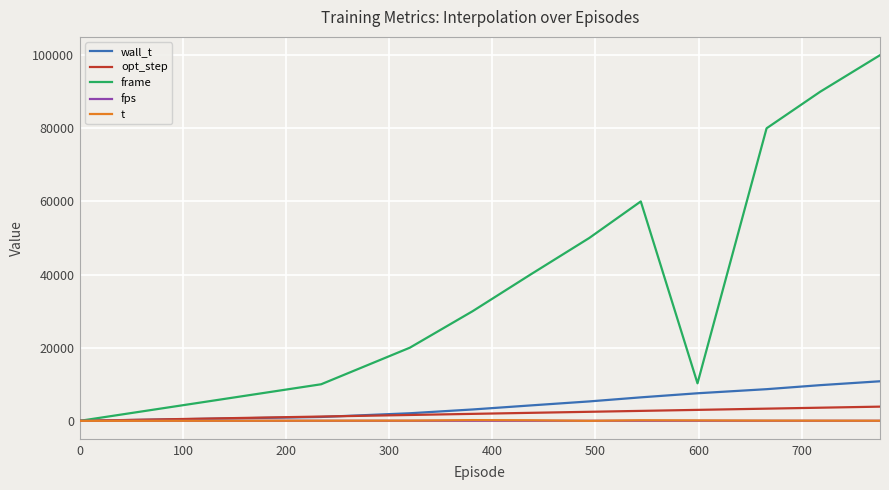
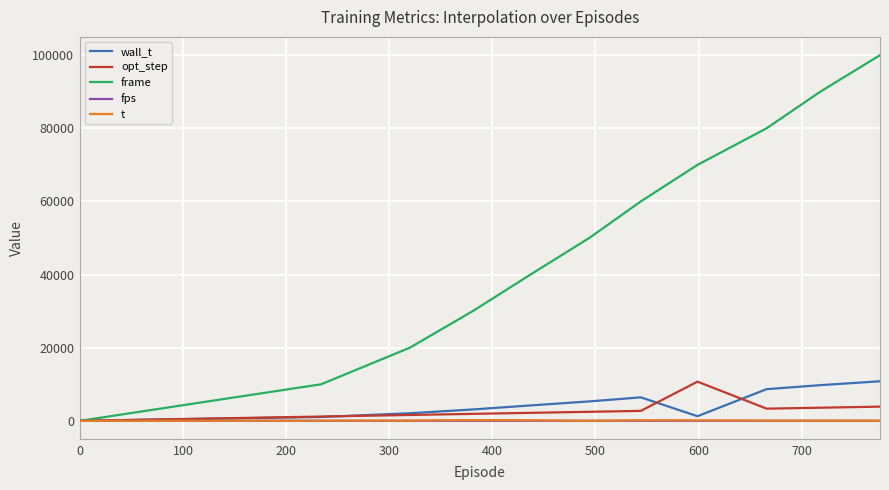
wall_t, 600: 8000 -> 1000
opt_step, 600: 3000 -> 11000
frame, 600: 10000 -> 70000
